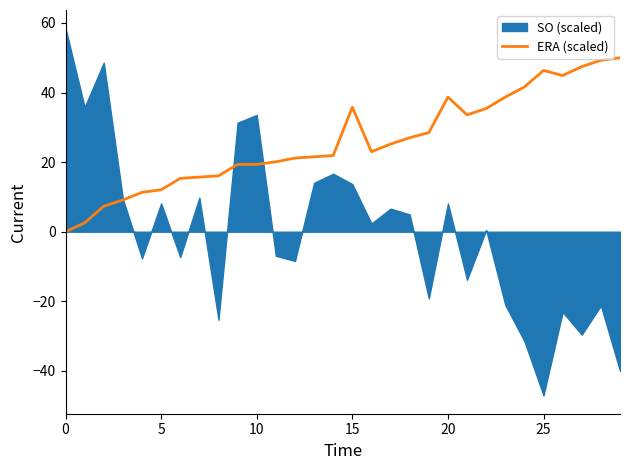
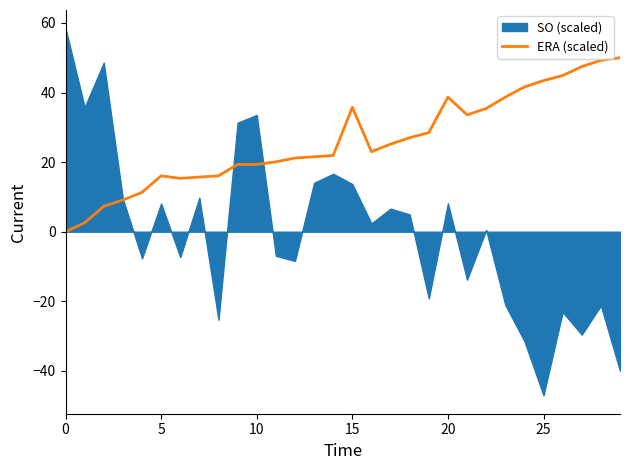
ERA (scaled), 5: 12 -> 16
ERA (scaled), 25: 46 -> 43
